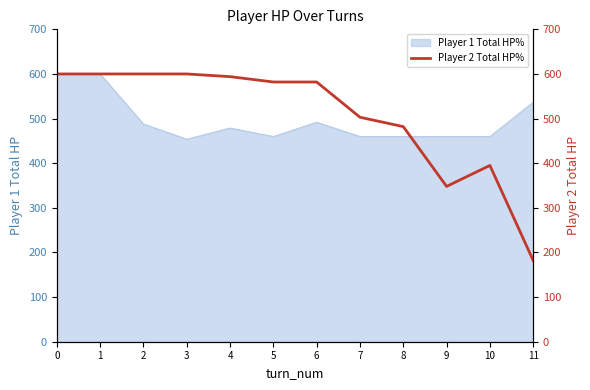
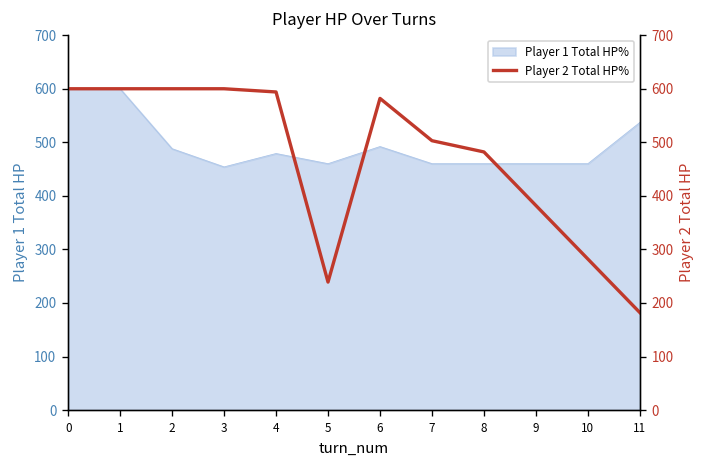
Player 2 Total HP%, 5: 580 -> 240
Player 2 Total HP%, 9: 350 -> 380
Player 2 Total HP%, 10: 400 -> 280
